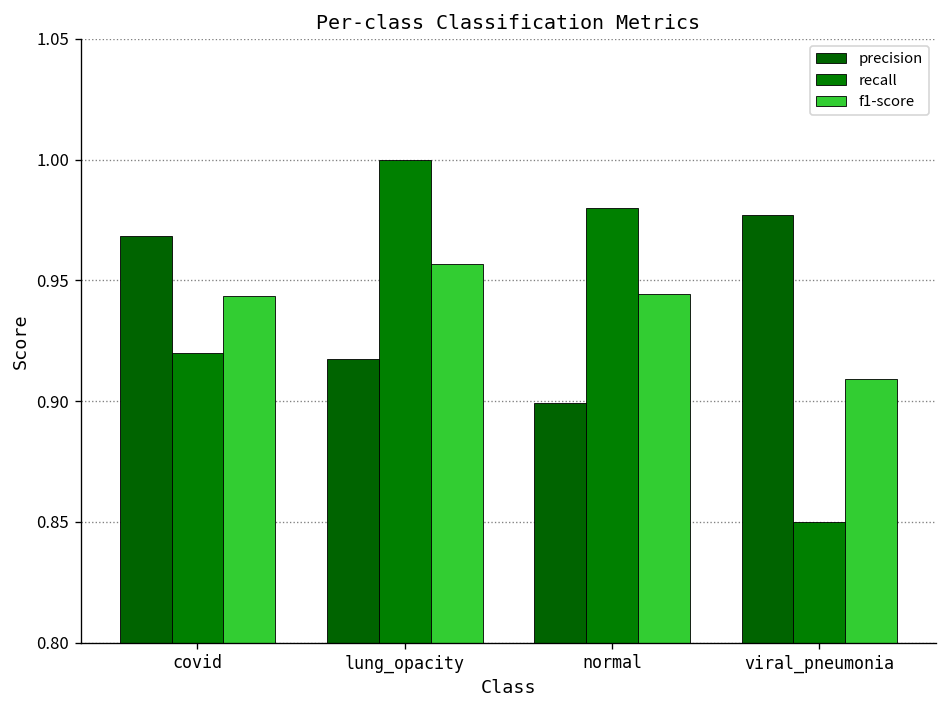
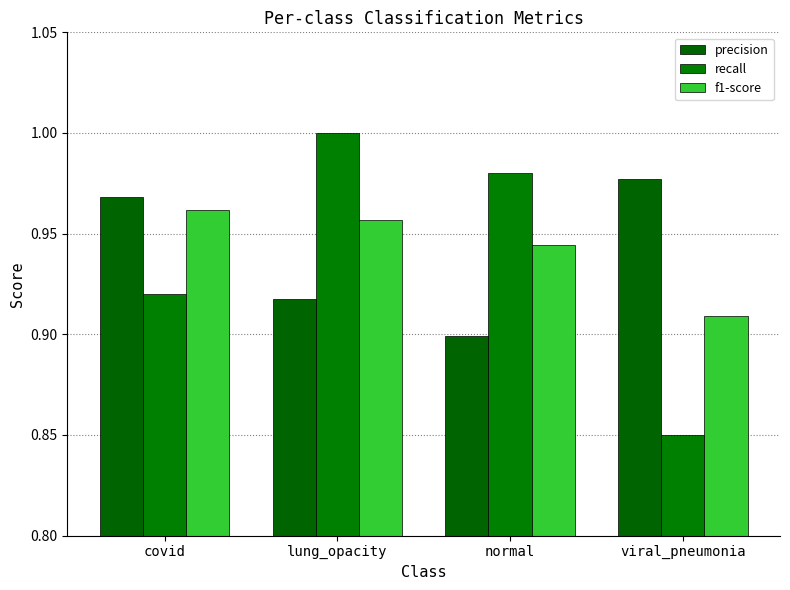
f1-score, covid: 0.944 -> 0.962
